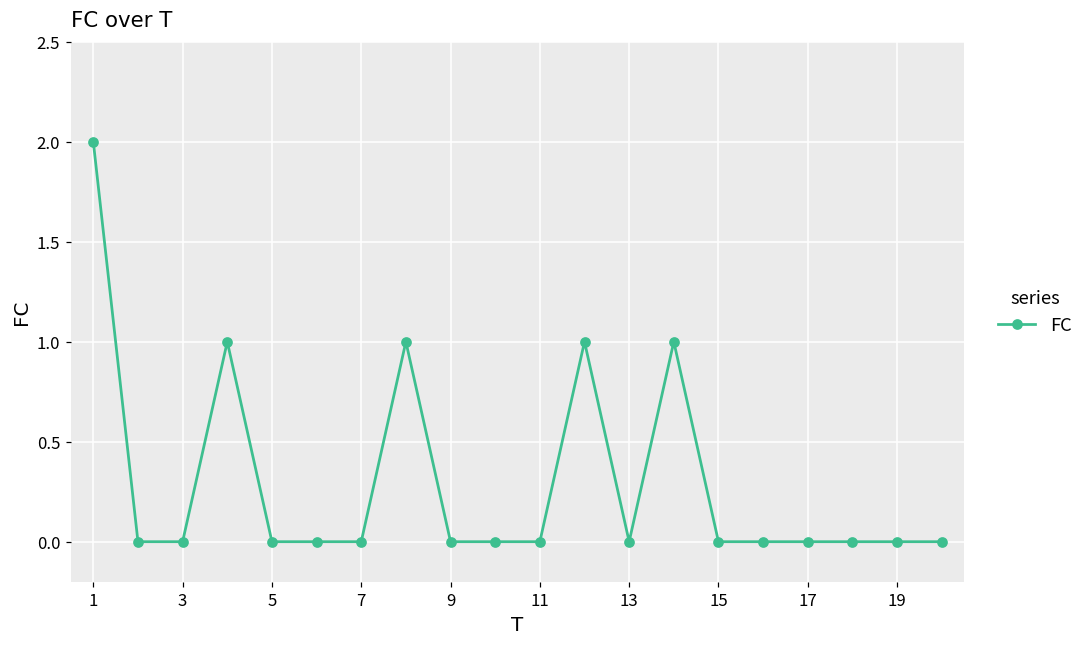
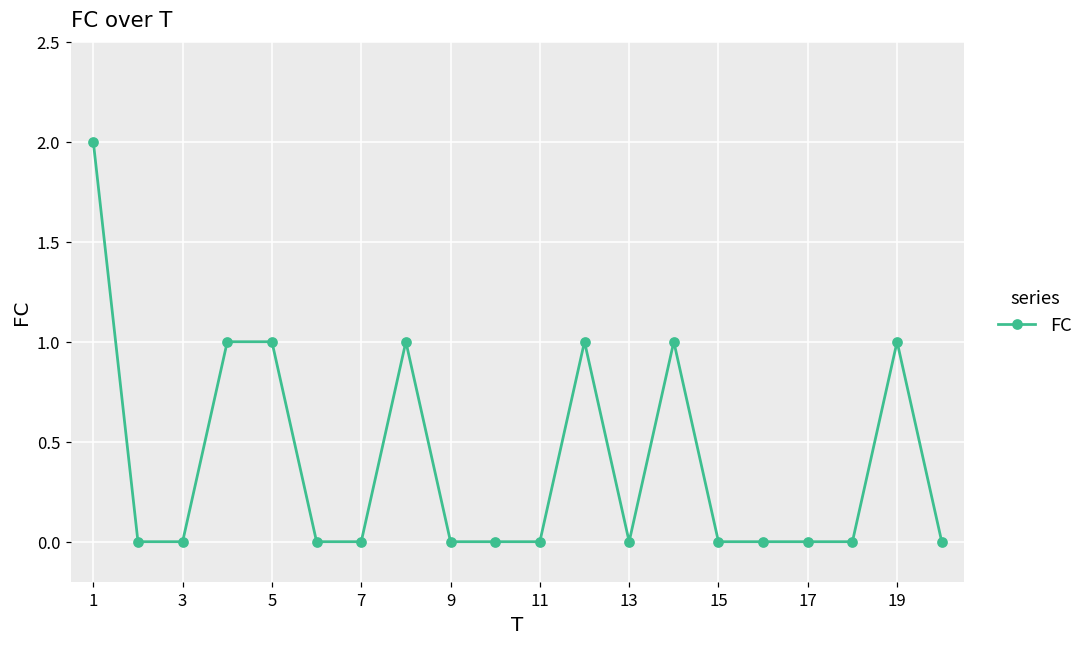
5: 0 -> 1
19: 0 -> 1
